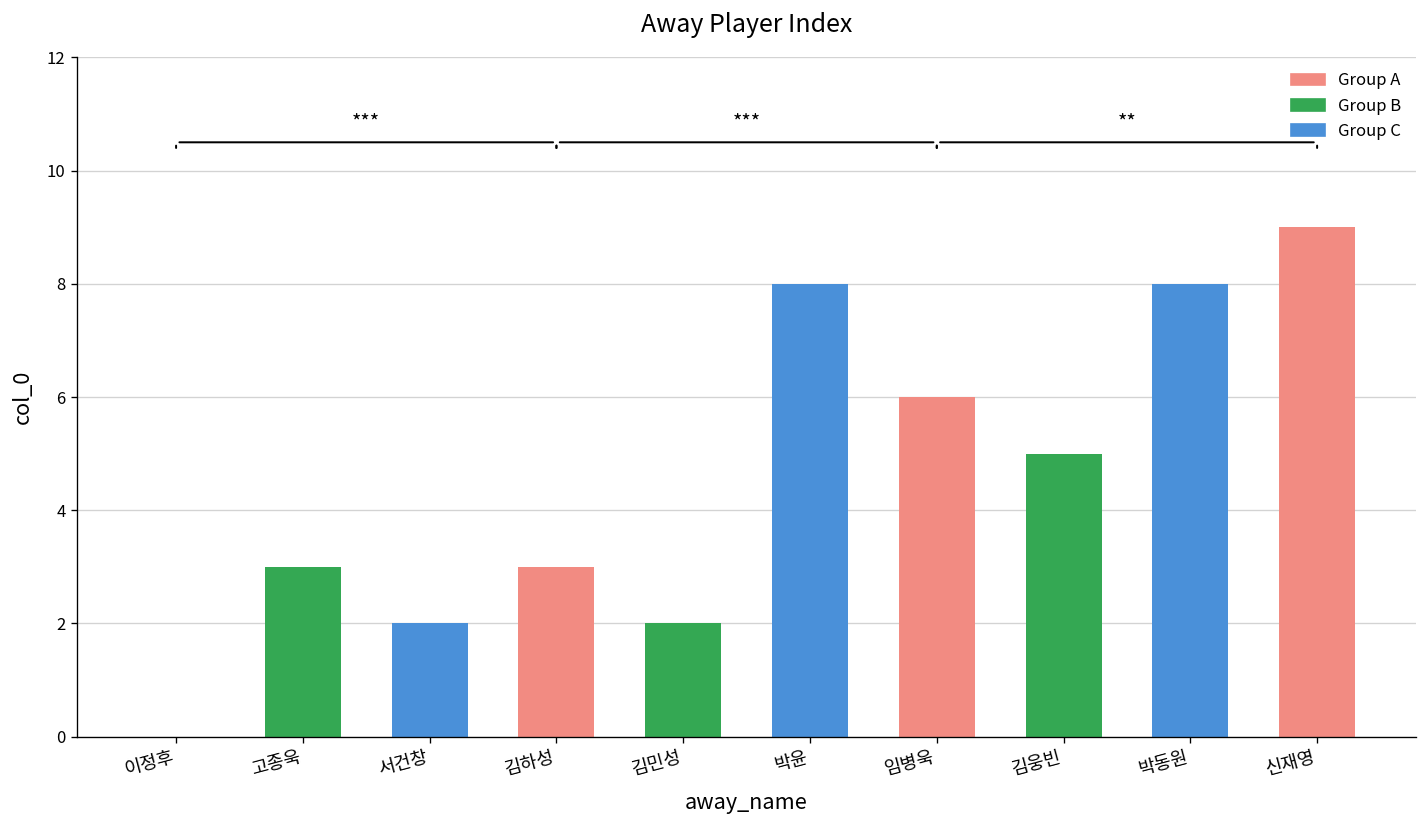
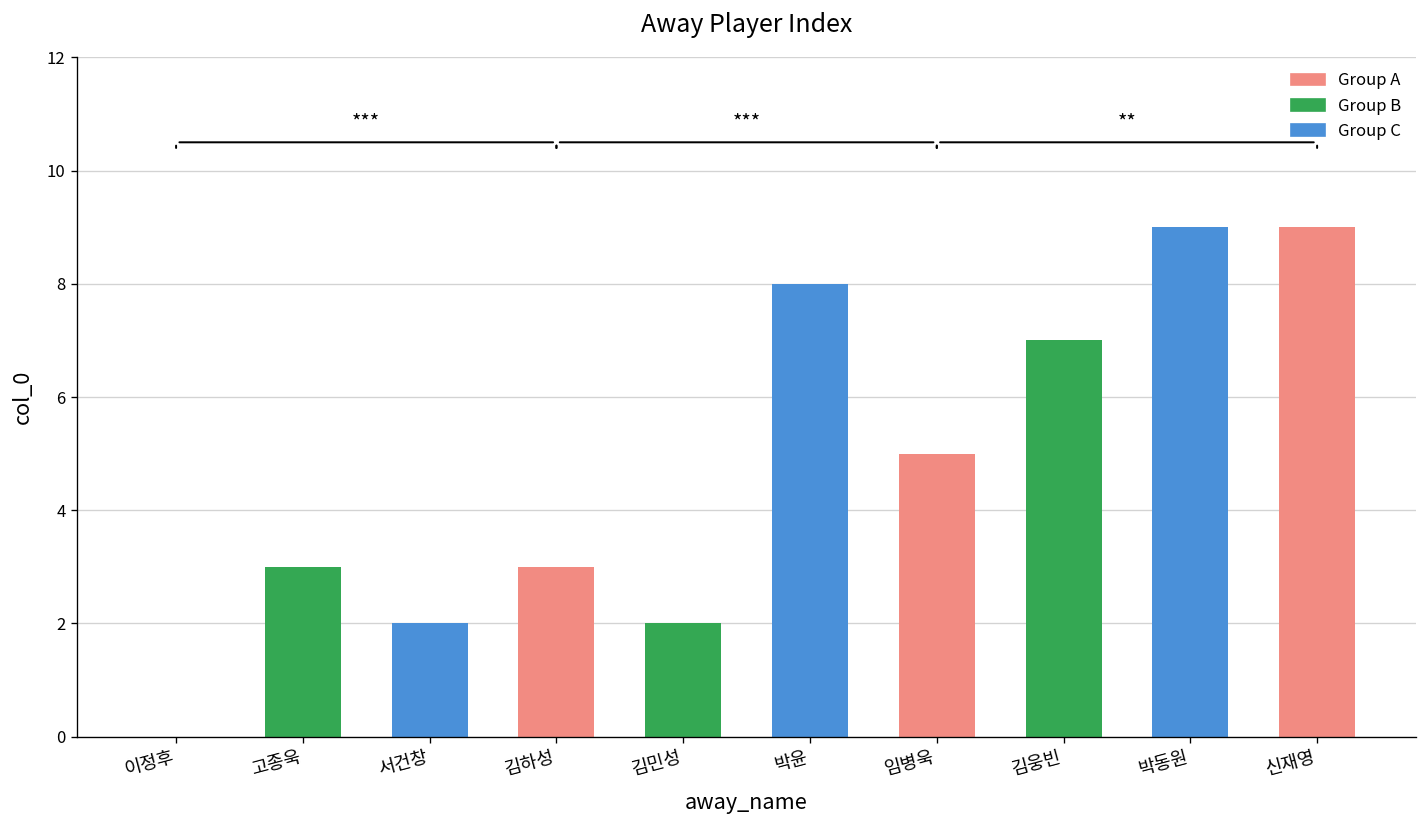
임병욱: 6 -> 5
김웅빈: 5 -> 7
박동원: 8 -> 9
